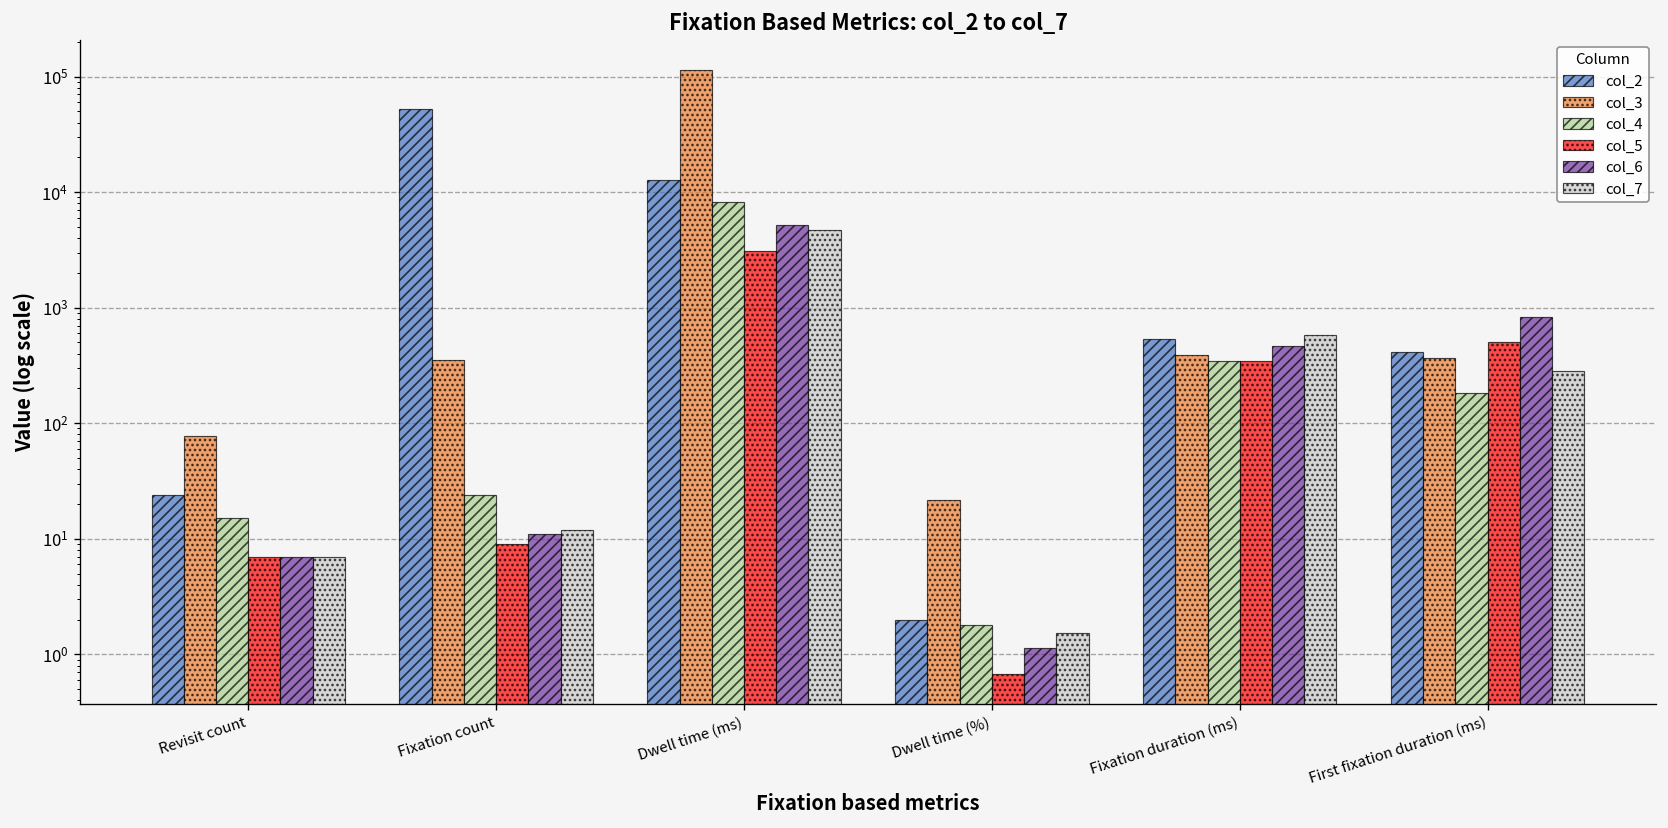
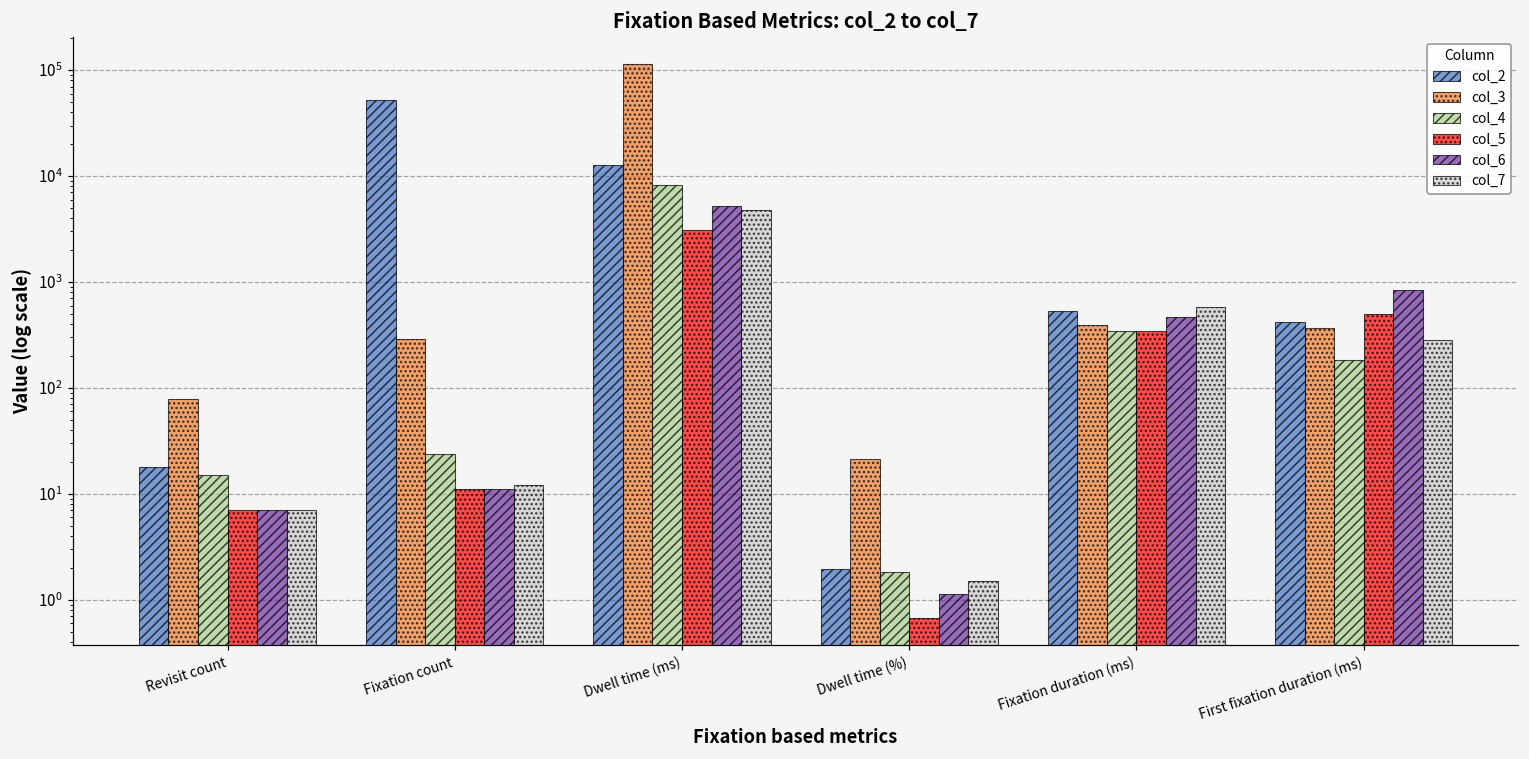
col_2, Revisit count: 24 -> 18
col_3, Fixation count: 350 -> 290
col_5, Fixation count: 9 -> 11
